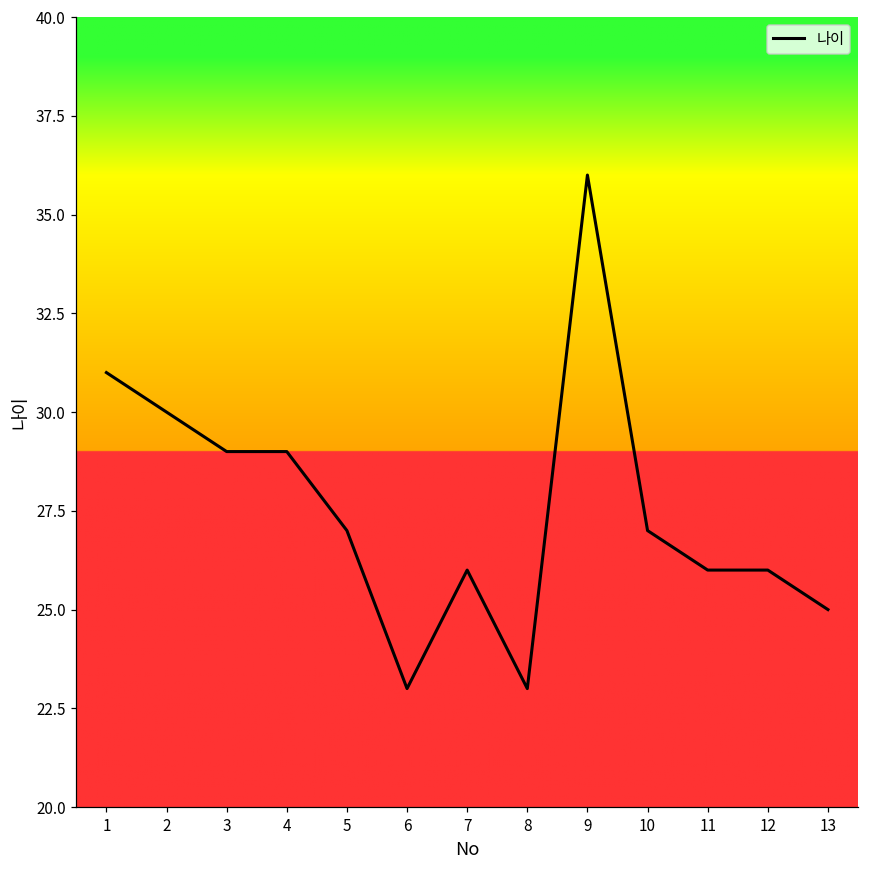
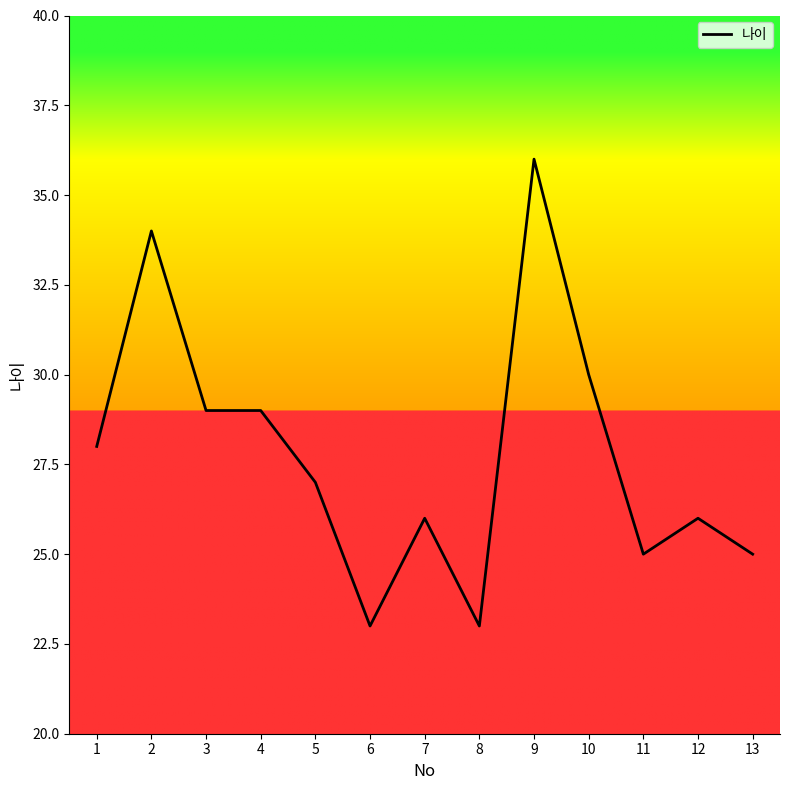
1: 31 -> 28
2: 30 -> 34
10: 27 -> 30
11: 26 -> 25
